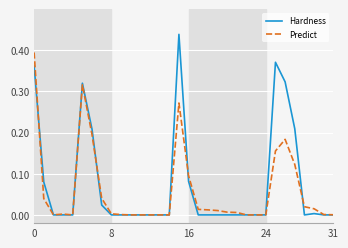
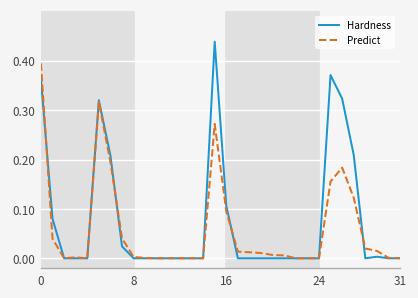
Hardness, 16: 0.08 -> 0.11
